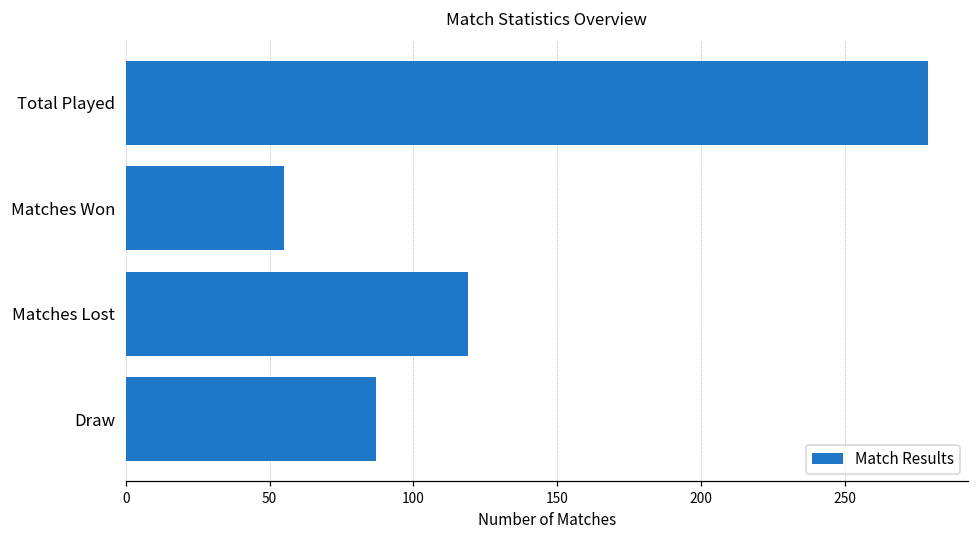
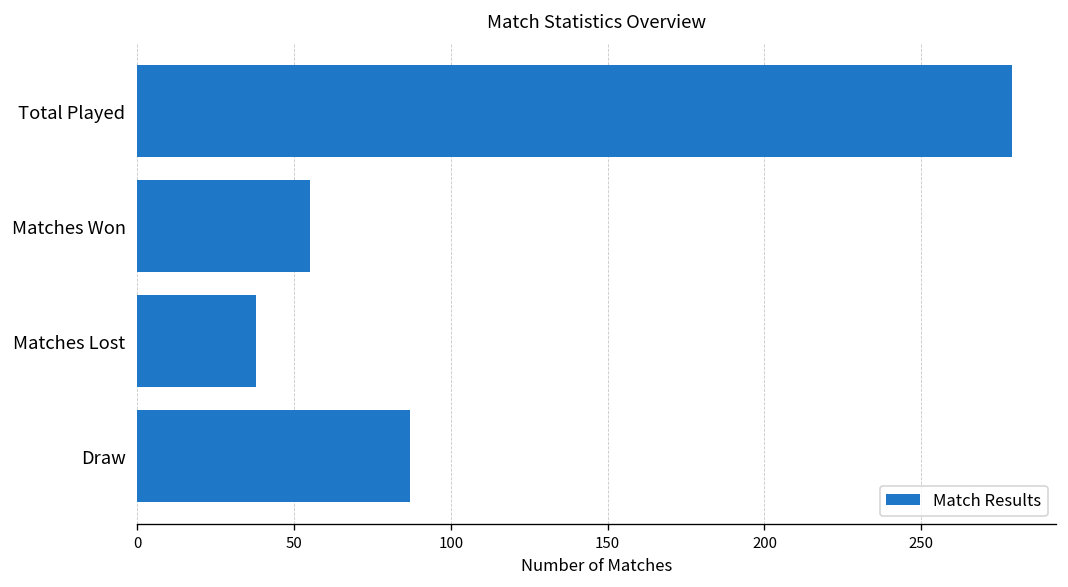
Matches Lost: 119 -> 38
